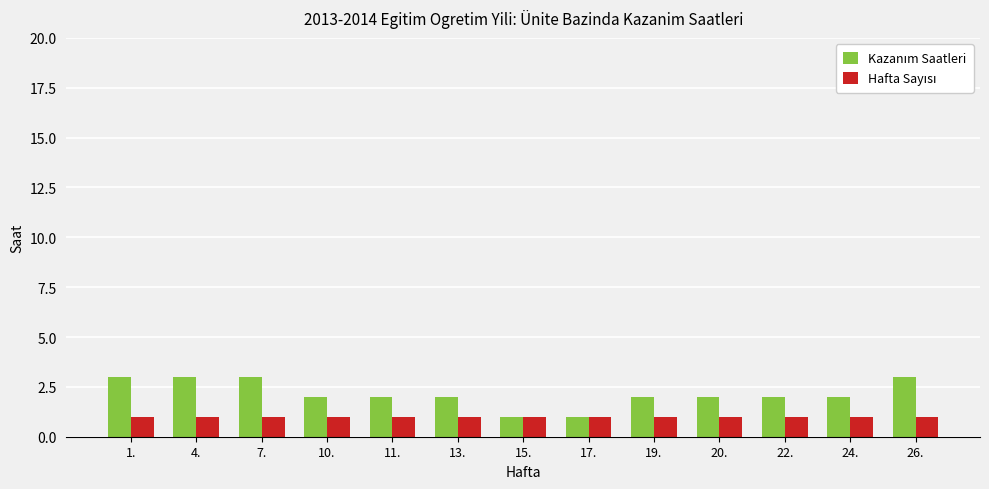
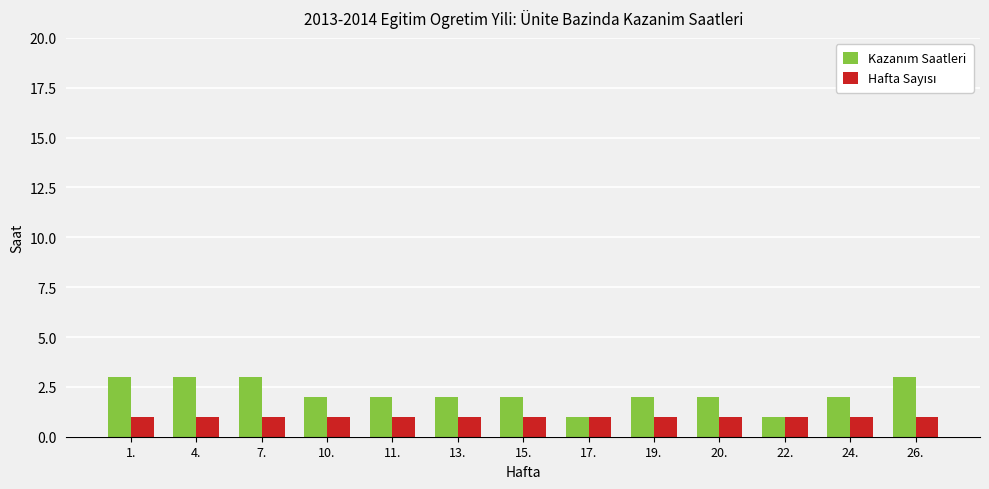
Kazanım Saatleri, 15.: 1 -> 2
Kazanım Saatleri, 22.: 2 -> 1
